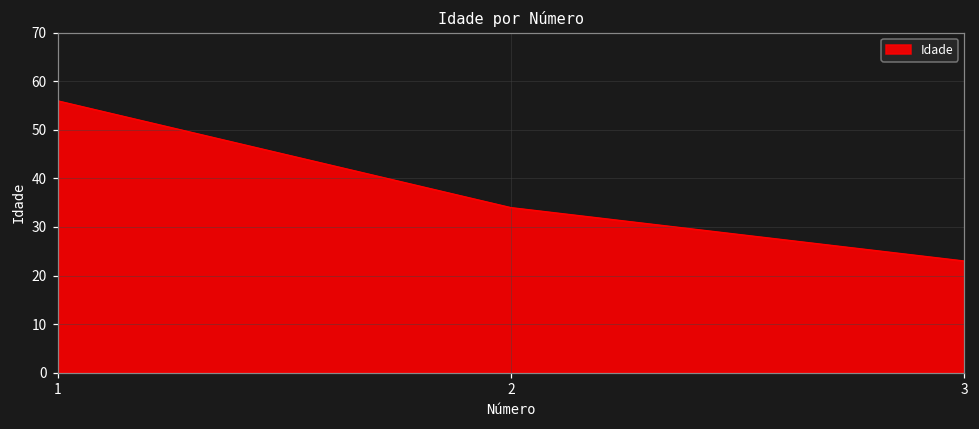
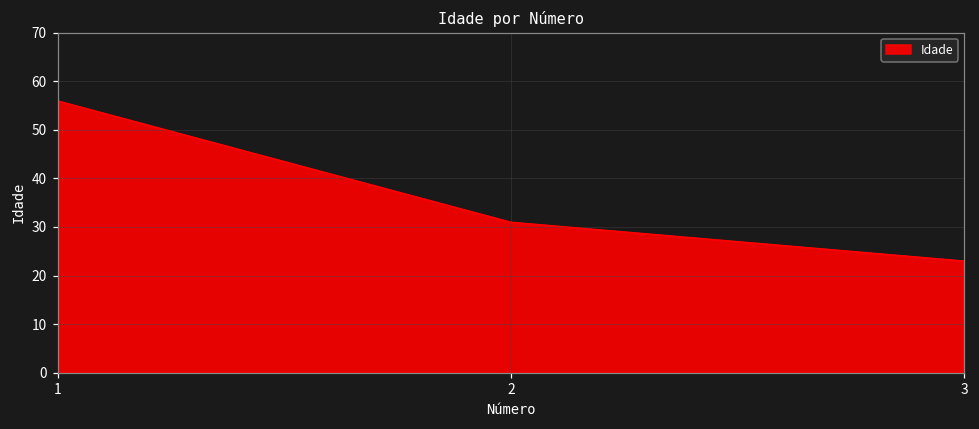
2: 34 -> 31
